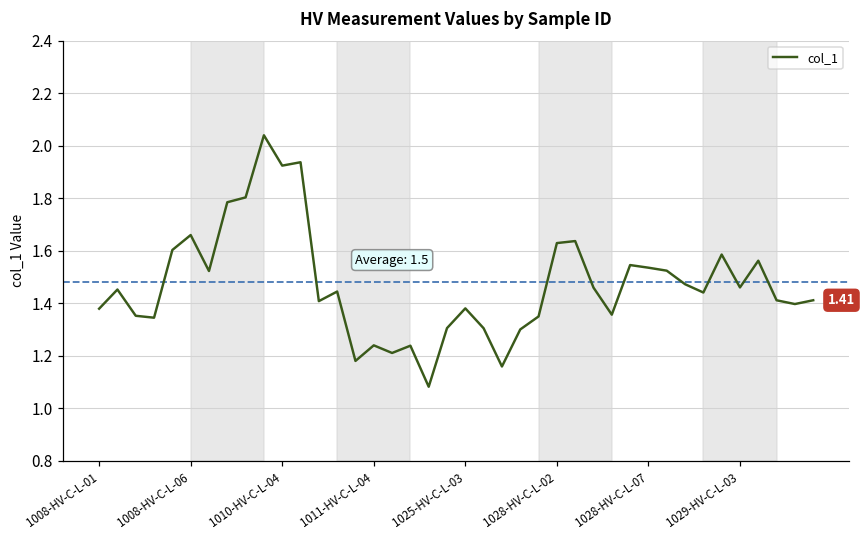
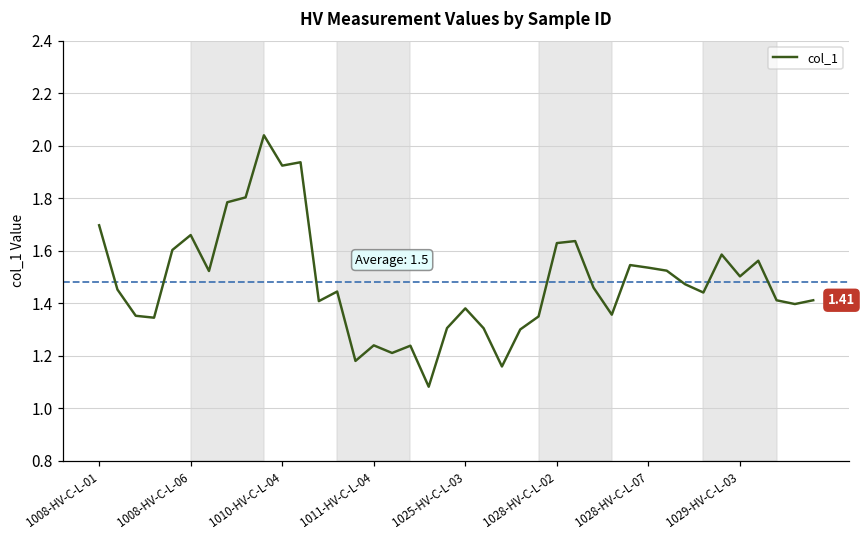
1008-HV-C-L-01: 1.38 -> 1.70
1029-HV-C-L-03: 1.46 -> 1.50
